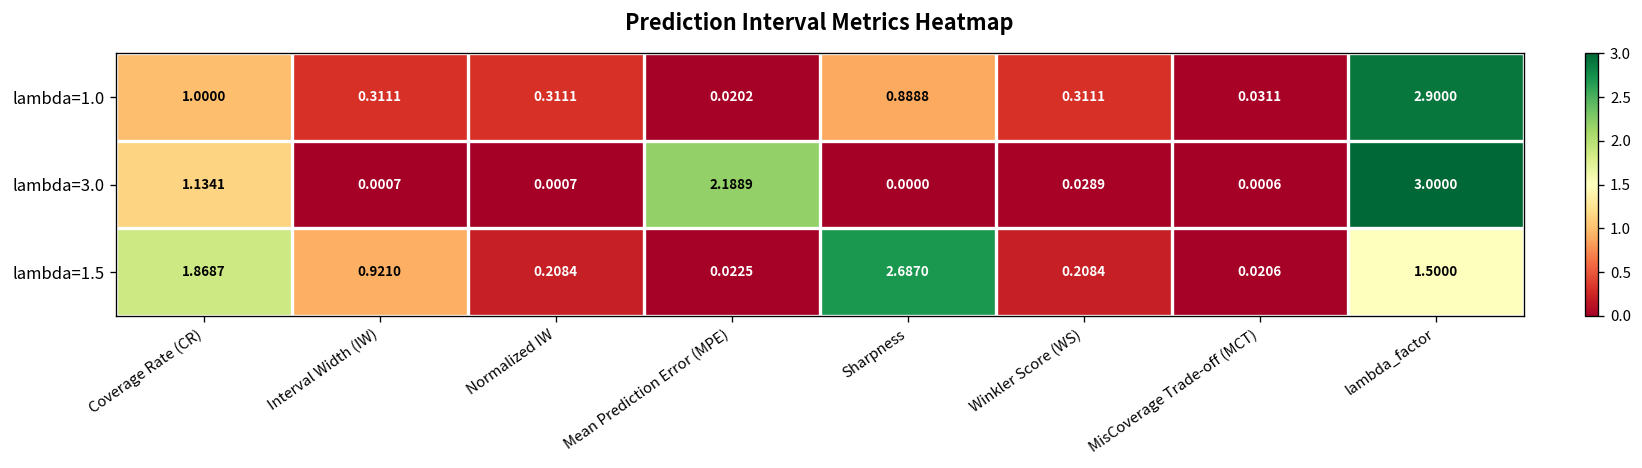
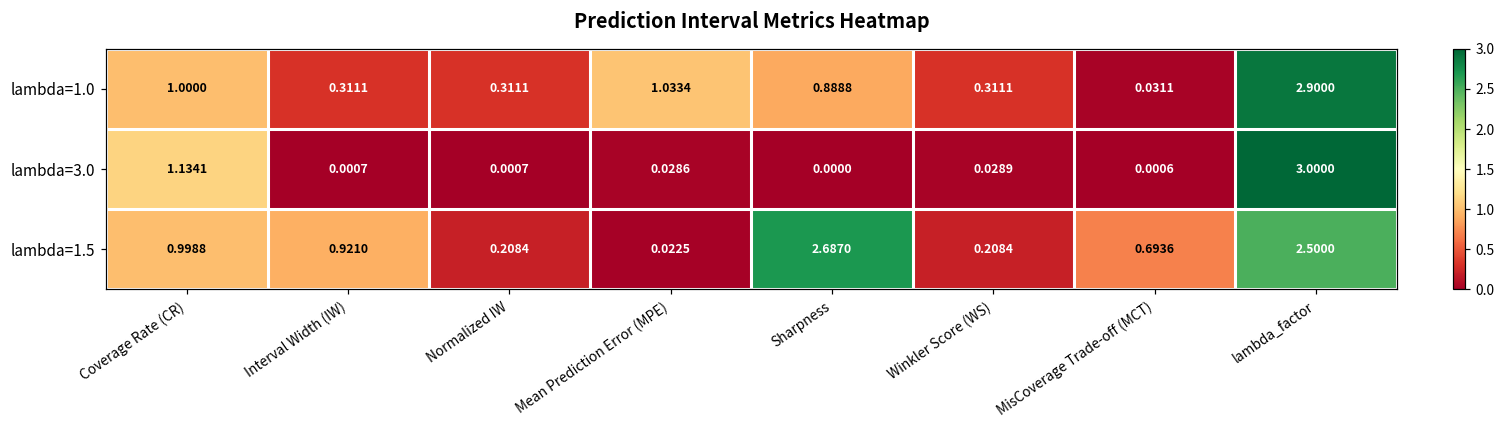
lambda=1.0, Mean Prediction Error (MPE): 0.0202 -> 1.0334
lambda=3.0, Mean Prediction Error (MPE): 2.1889 -> 0.0286
lambda=1.5, Coverage Rate (CR): 1.8687 -> 0.9988
lambda=1.5, MisCoverage Trade-off (MCT): 0.0206 -> 0.6936
lambda=1.5, lambda_factor: 1.5000 -> 2.5000
